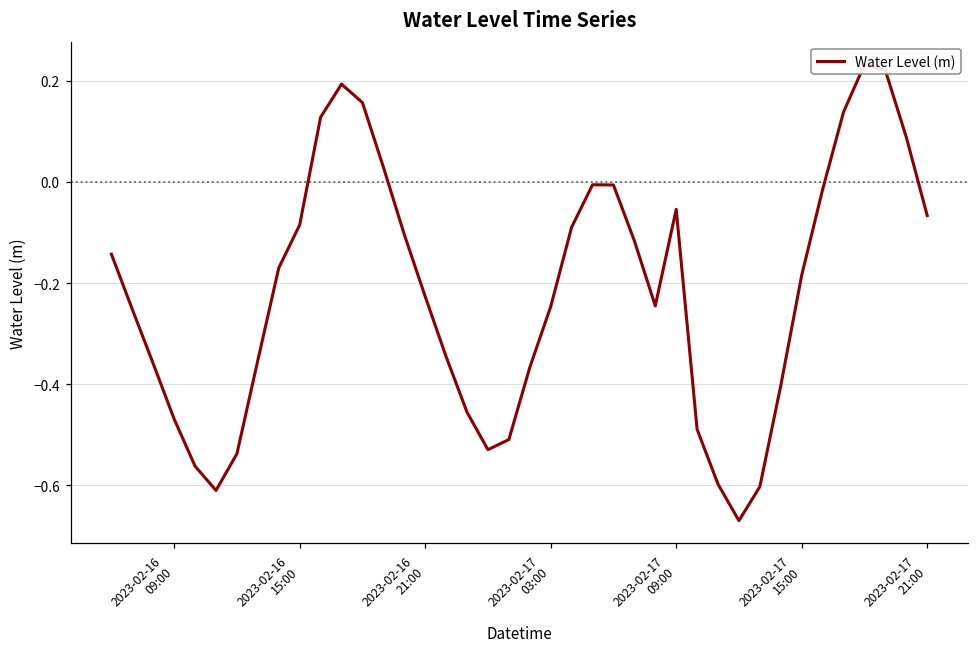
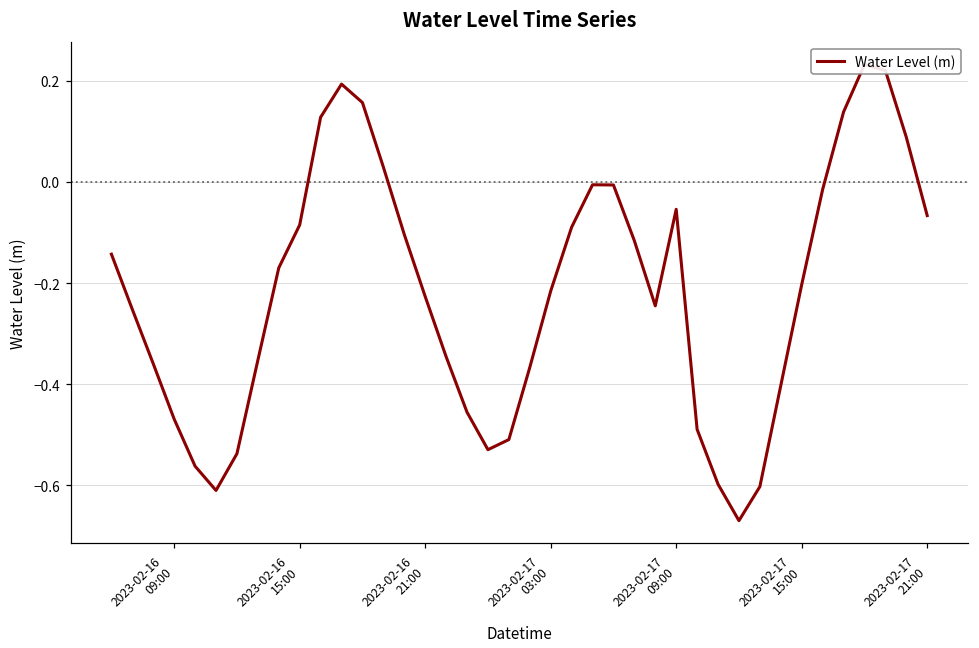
2023-02-17 03:00: -0.25 -> -0.22
2023-02-17 15:00: -0.18 -> -0.20
